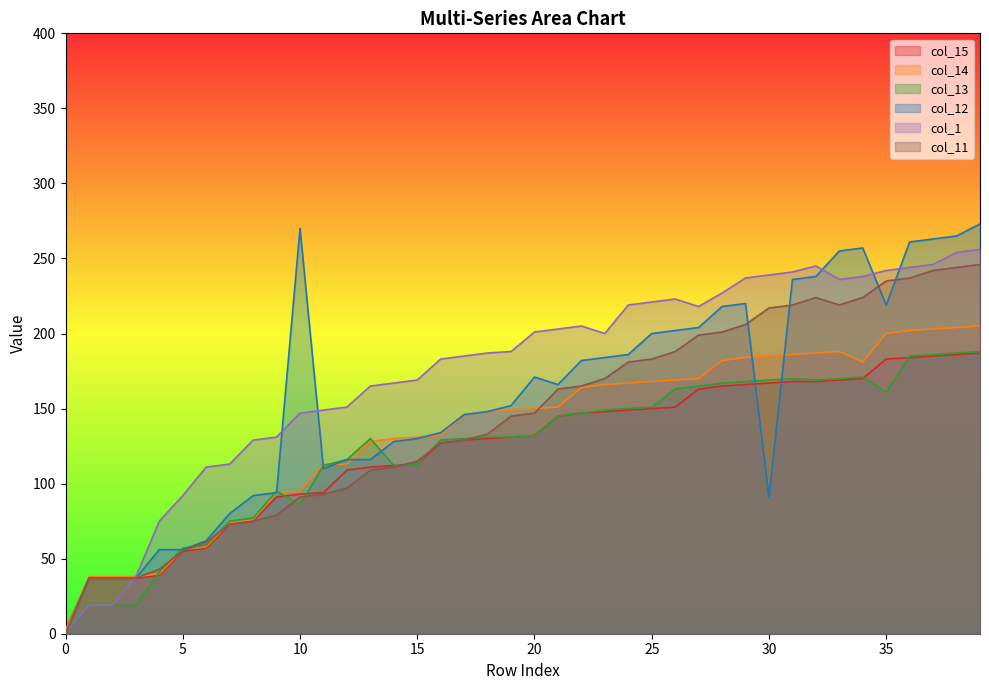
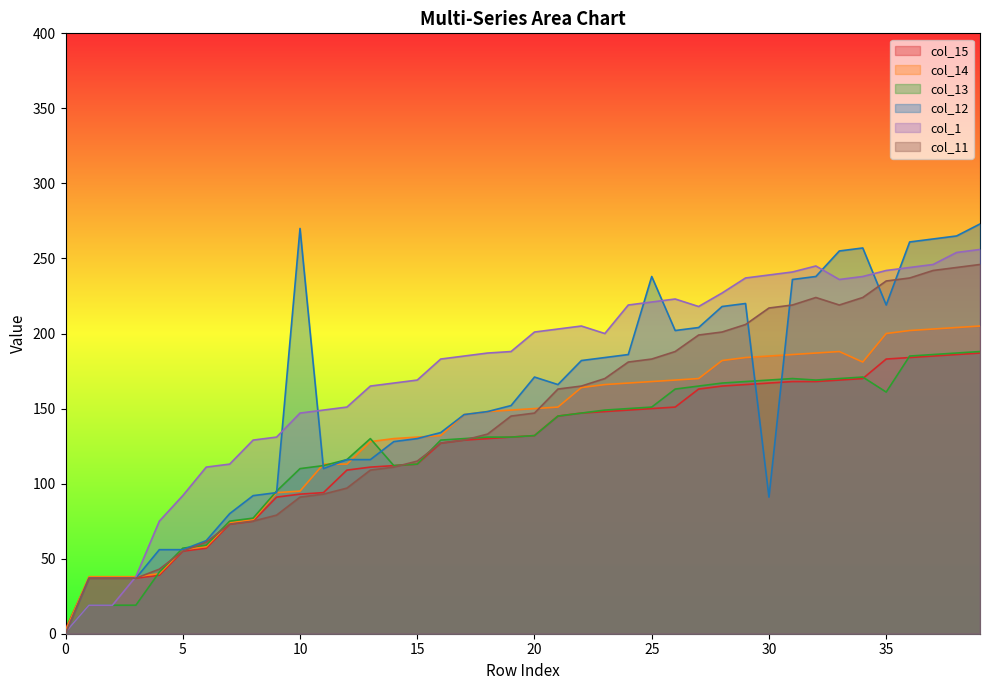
col_13, 10: 86 -> 110
col_12, 25: 200 -> 238
